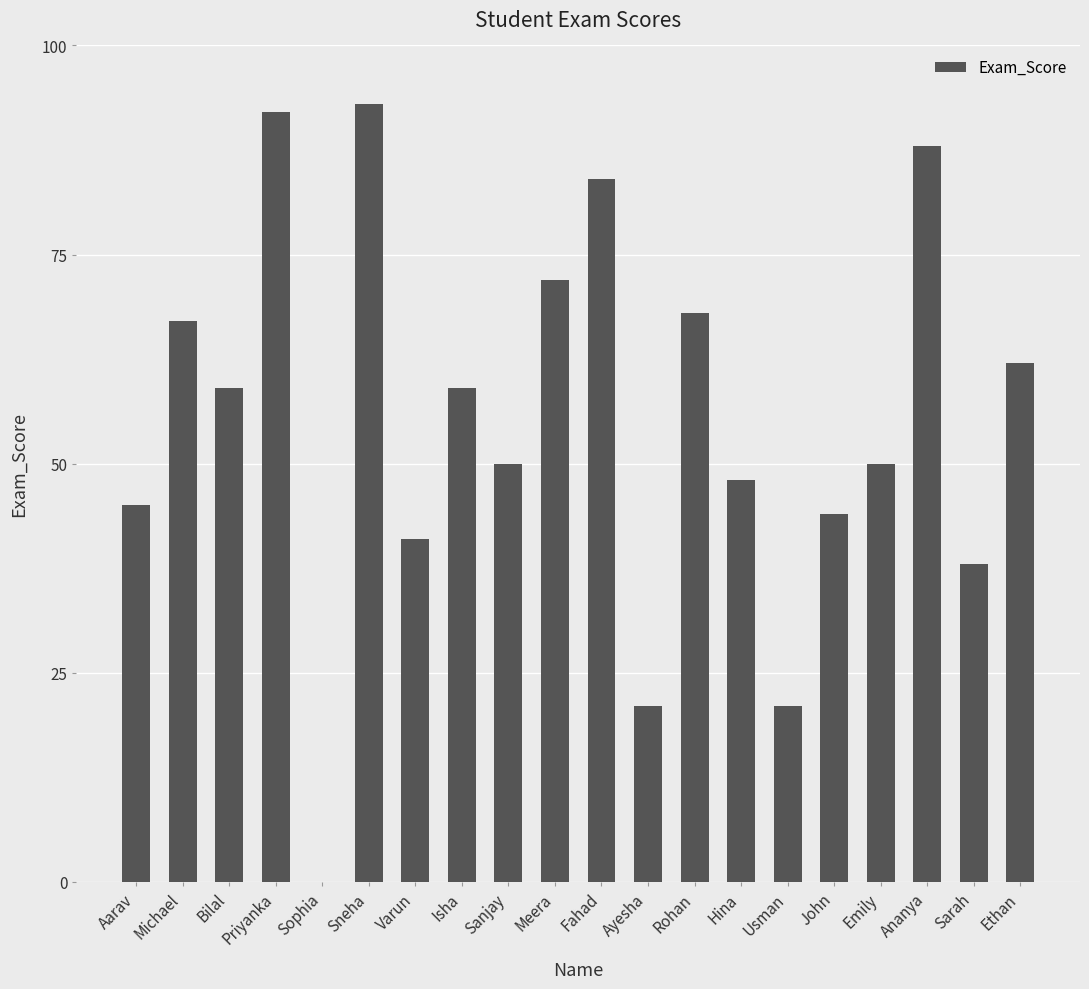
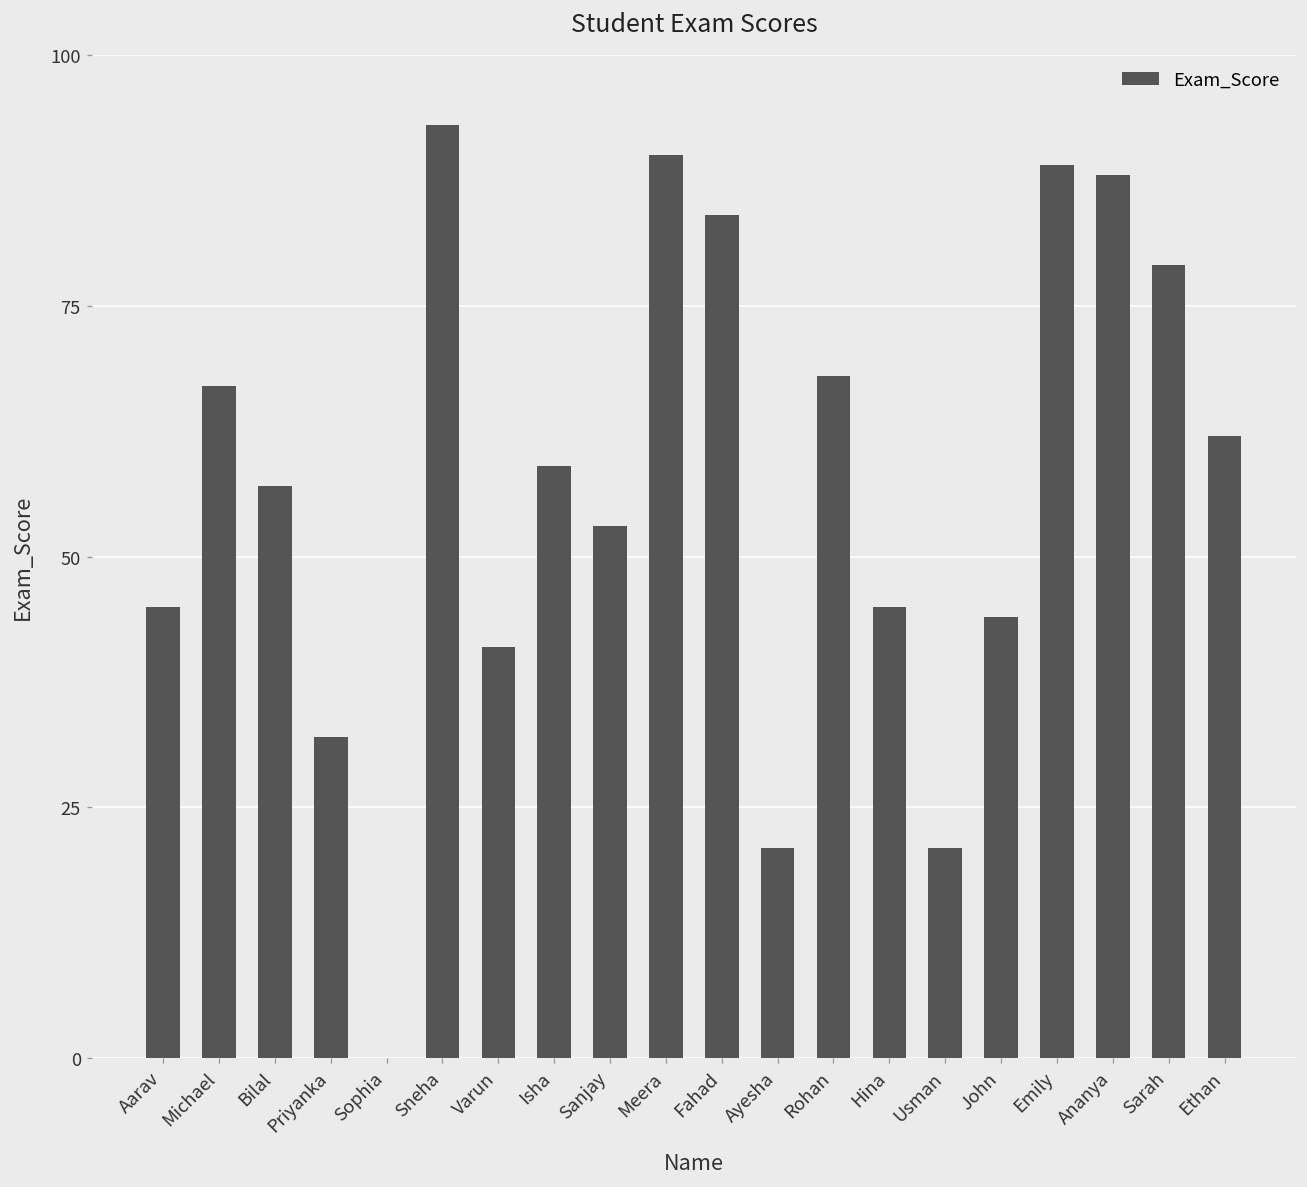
Bilal: 59 -> 57
Priyanka: 92 -> 32
Sanjay: 50 -> 53
Meera: 72 -> 90
Hina: 48 -> 45
Emily: 50 -> 89
Sarah: 38 -> 79
